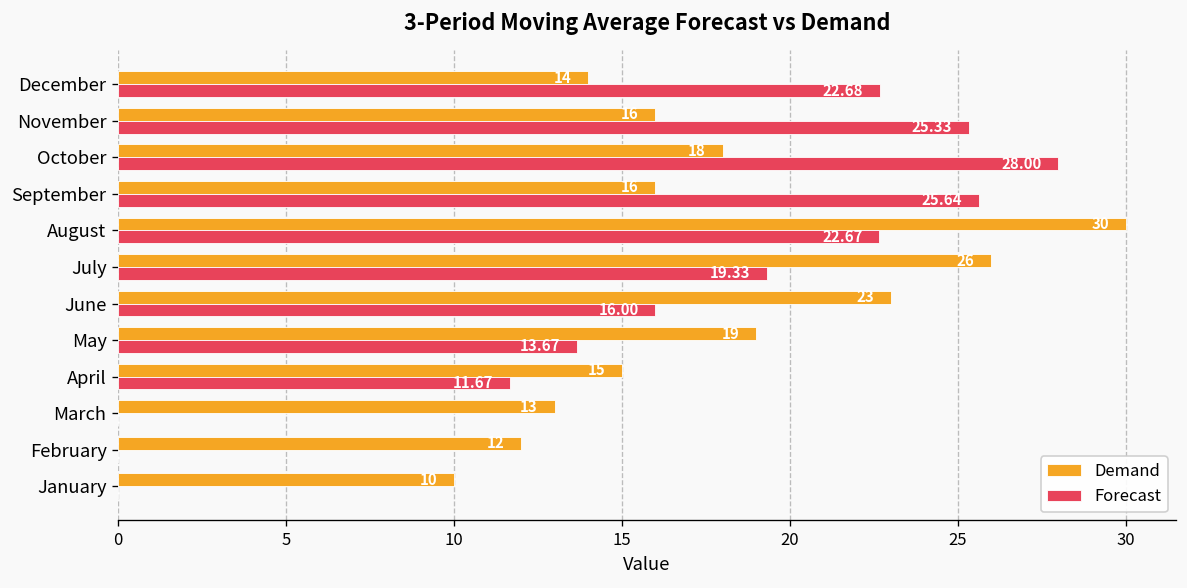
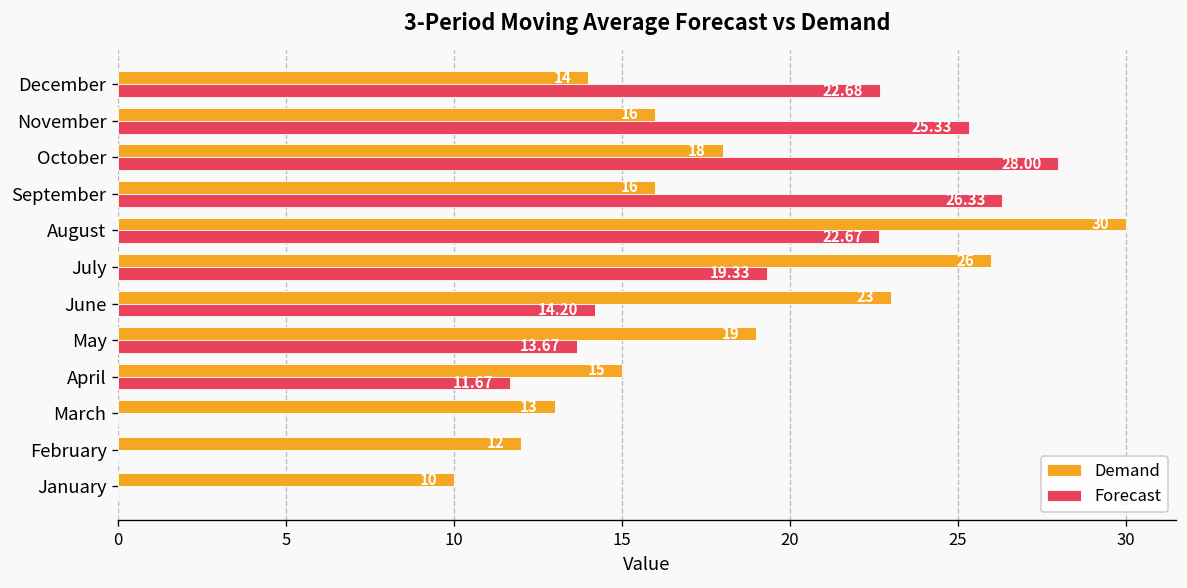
Forecast, September: 25.64 -> 26.33
Forecast, June: 16.00 -> 14.20
